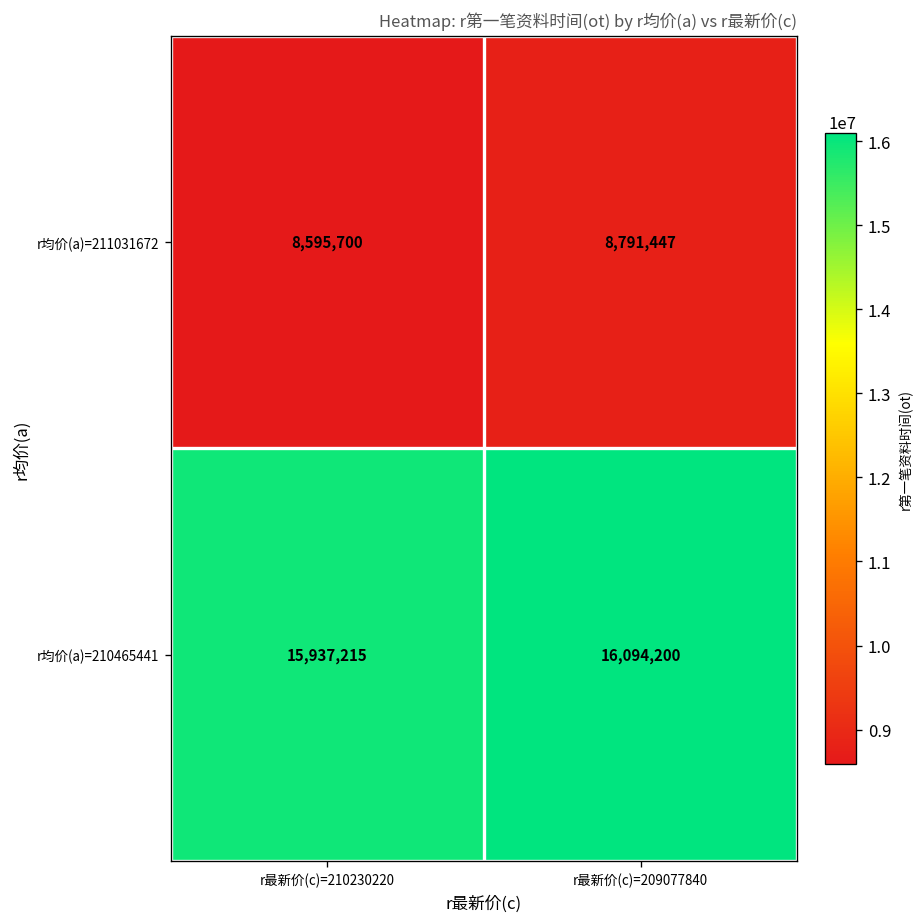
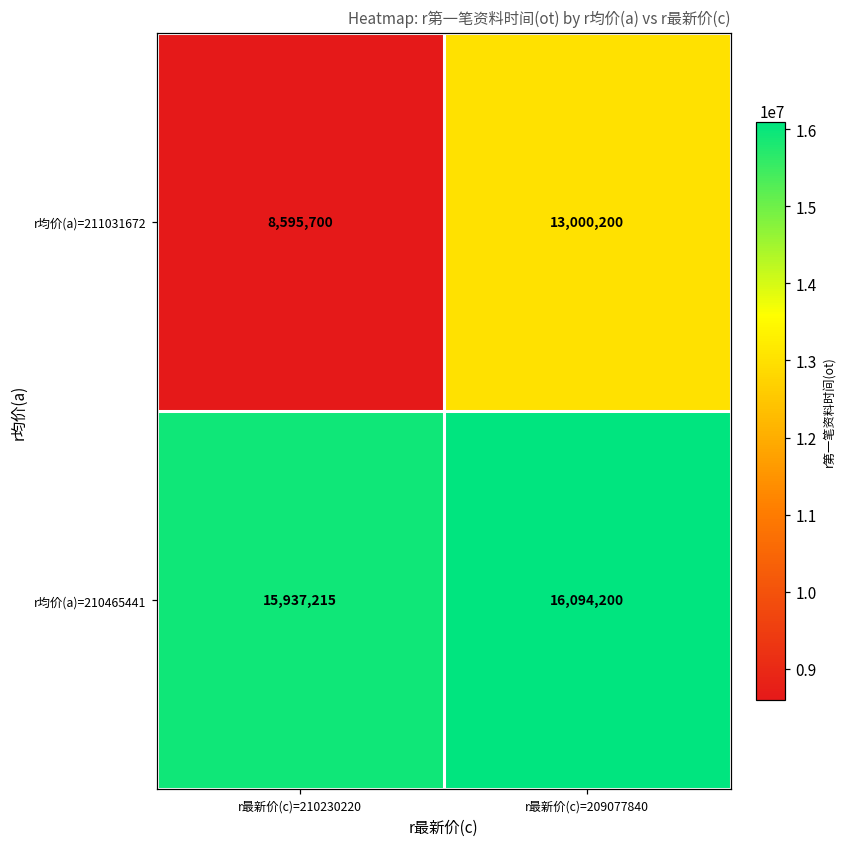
r均价(a)=211031672, r最新价(c)=209077840: 8,791,447 -> 13,000,200
